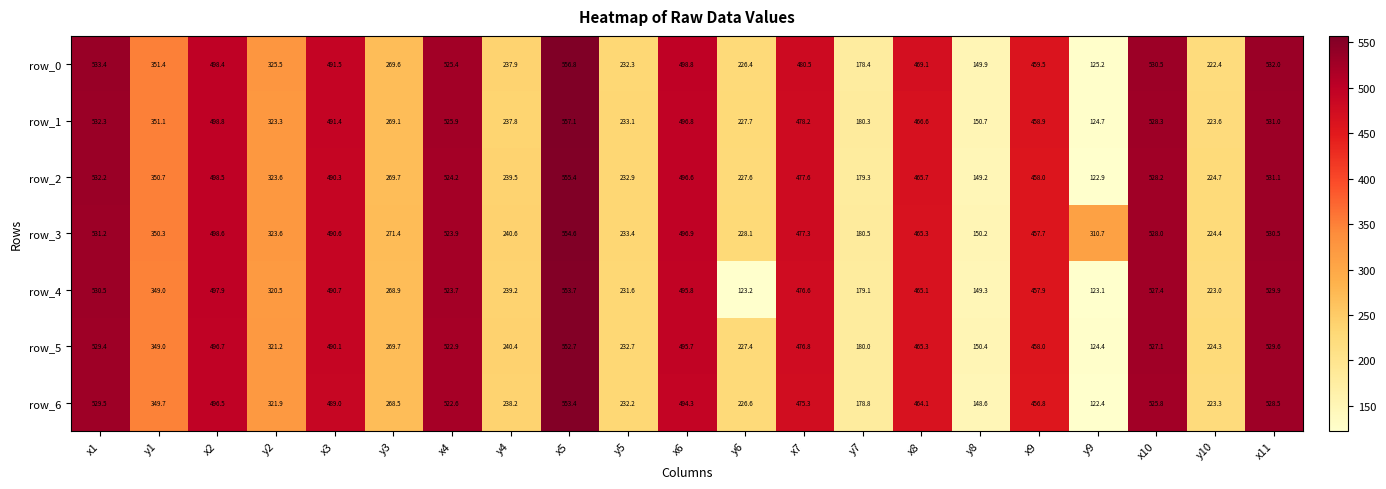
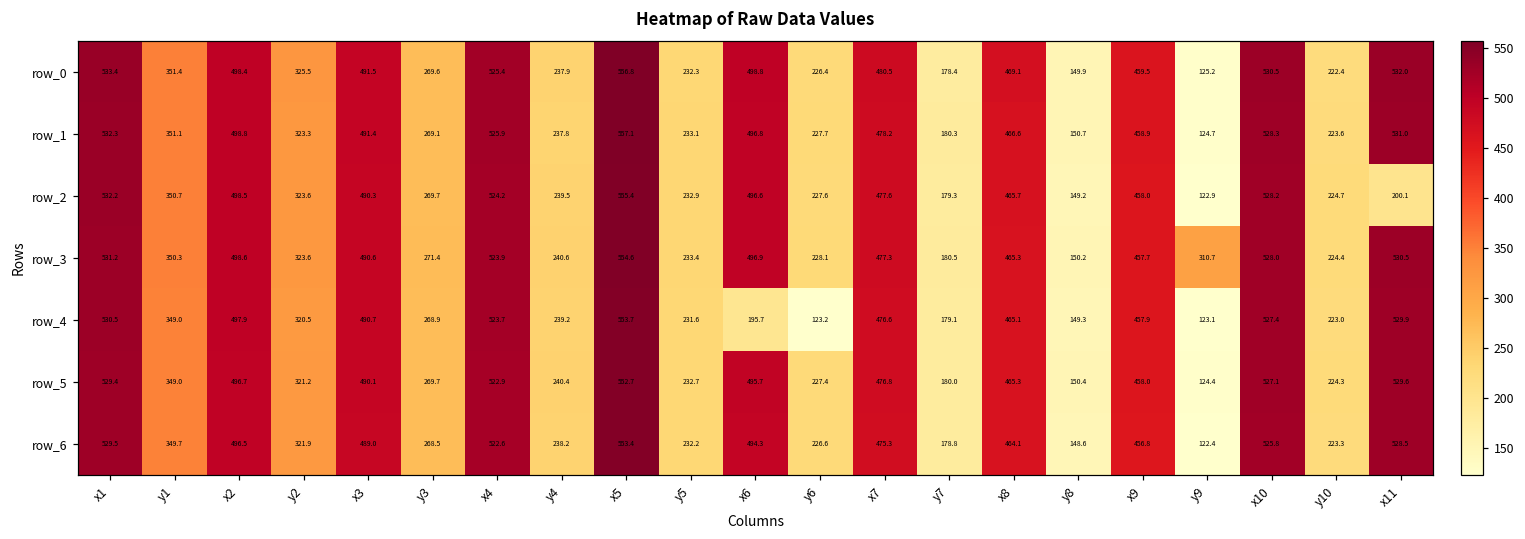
row_2, x11: 531.1 -> 200.1
row_4, x6: 495.8 -> 195.7
